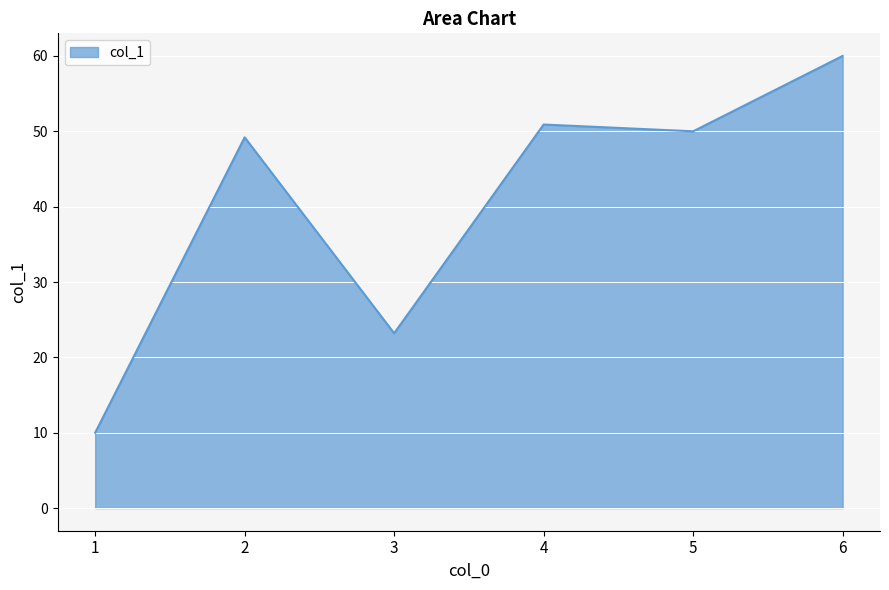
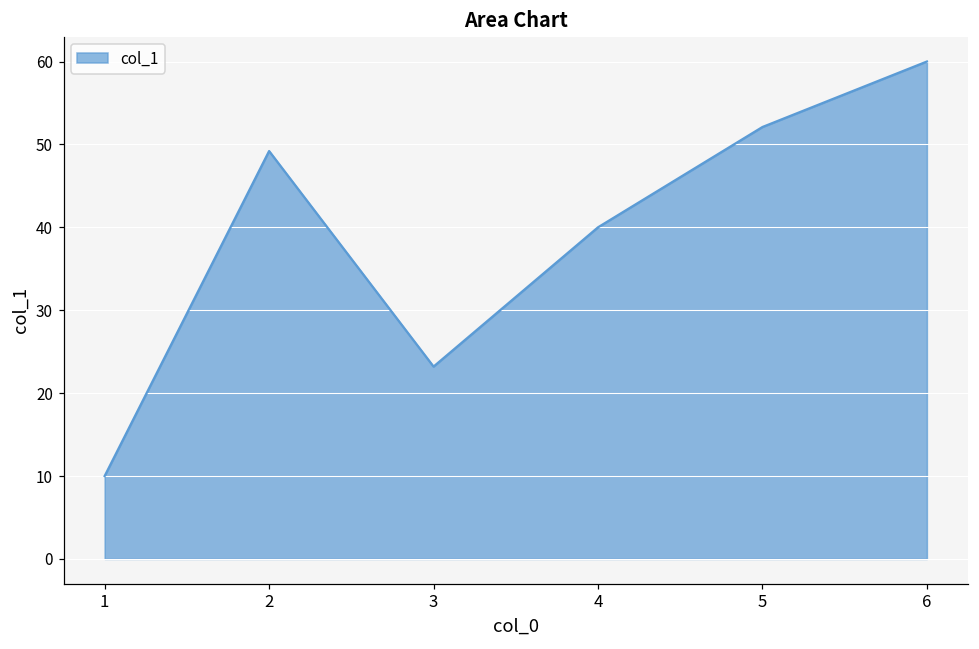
4: 51 -> 40
5: 50 -> 52
